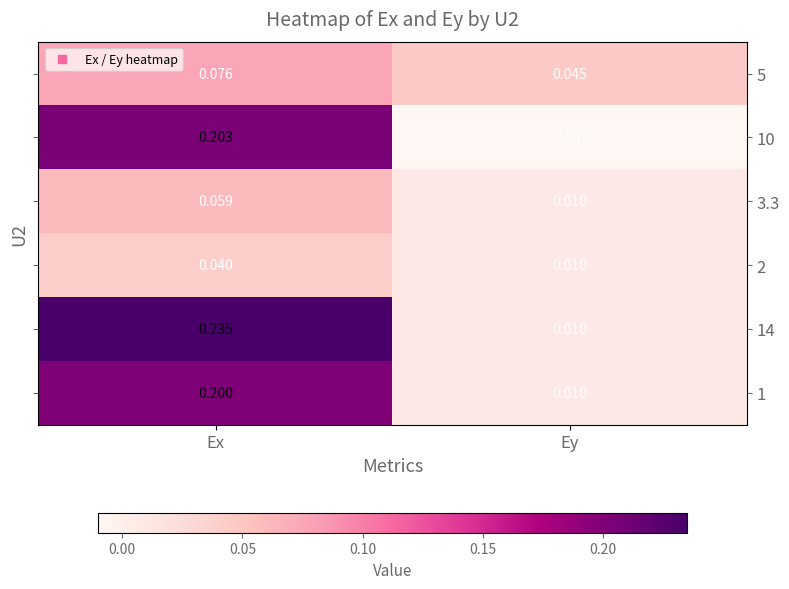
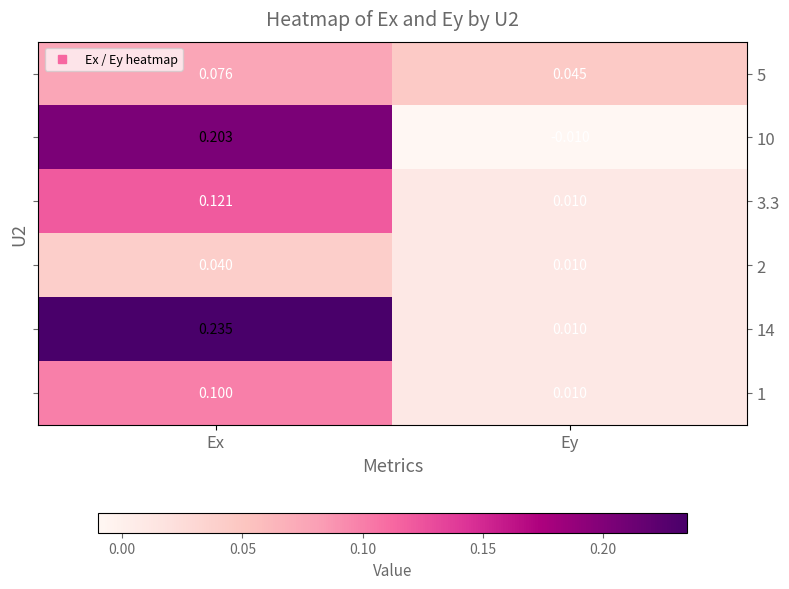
3.3, Ex: 0.059 -> 0.121
1, Ex: 0.200 -> 0.100
